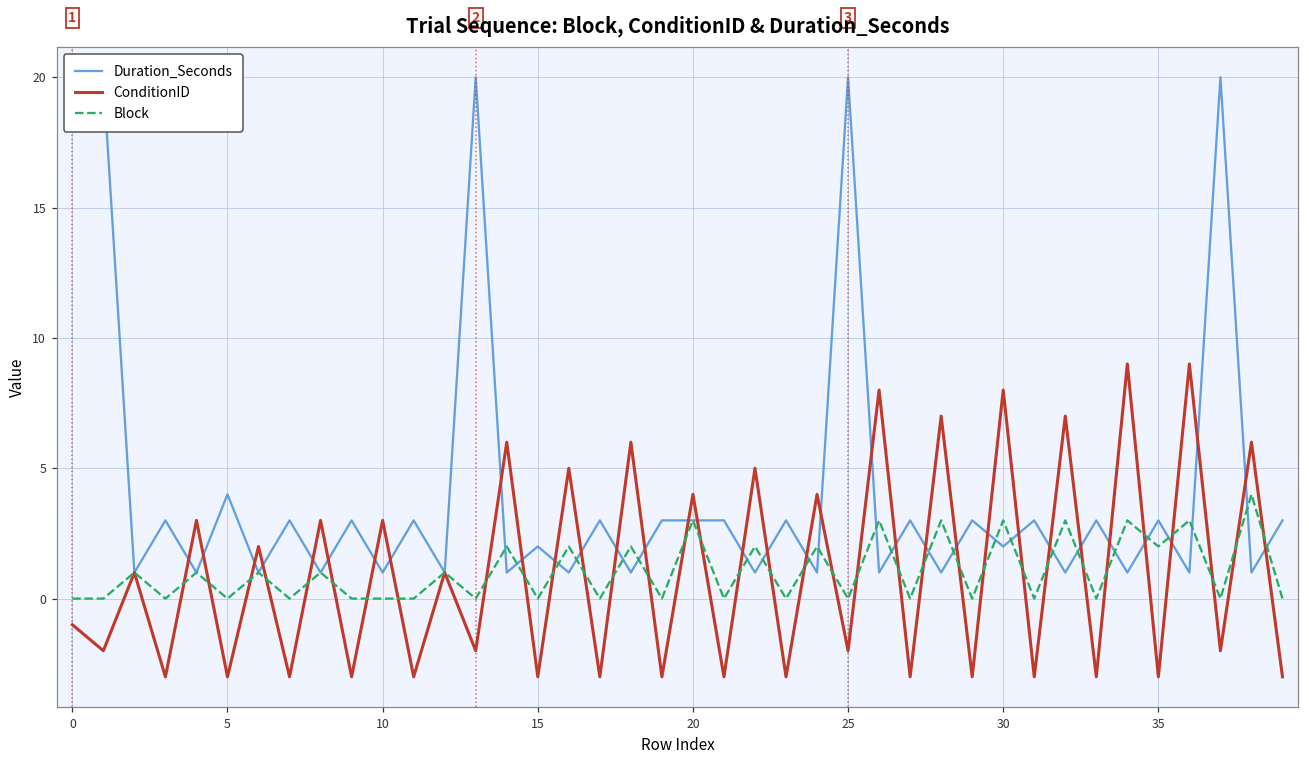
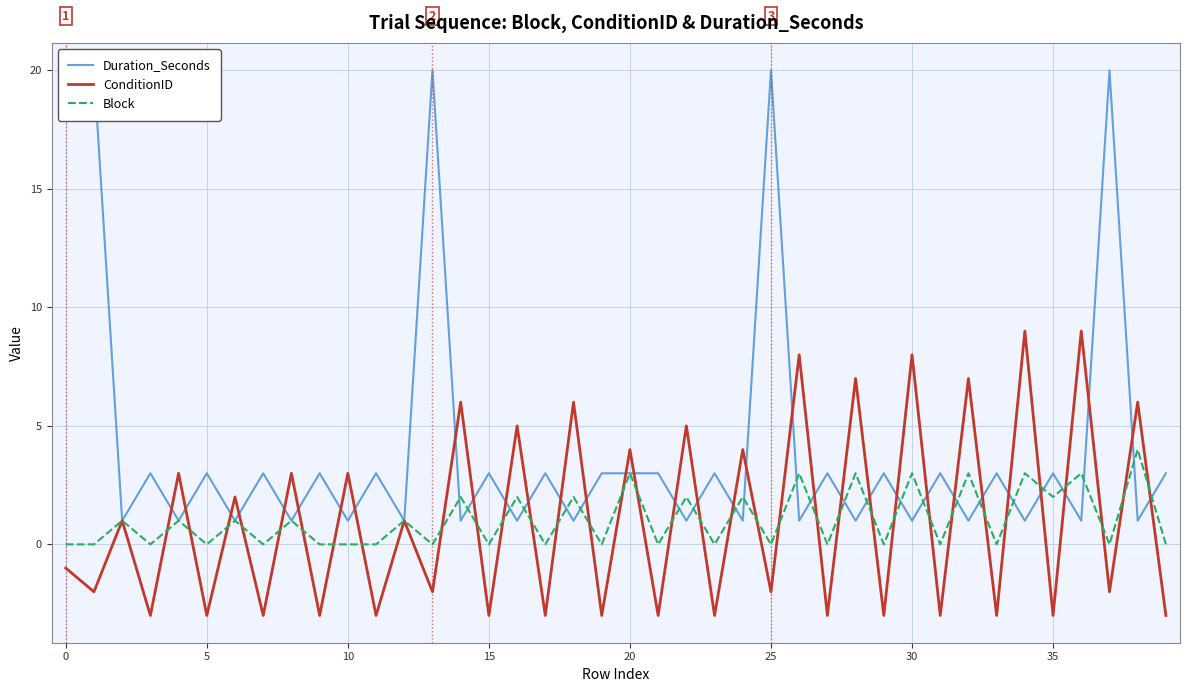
Duration_Seconds, 5: 4 -> 3
Duration_Seconds, 15: 2 -> 3
Duration_Seconds, 30: 2 -> 1
